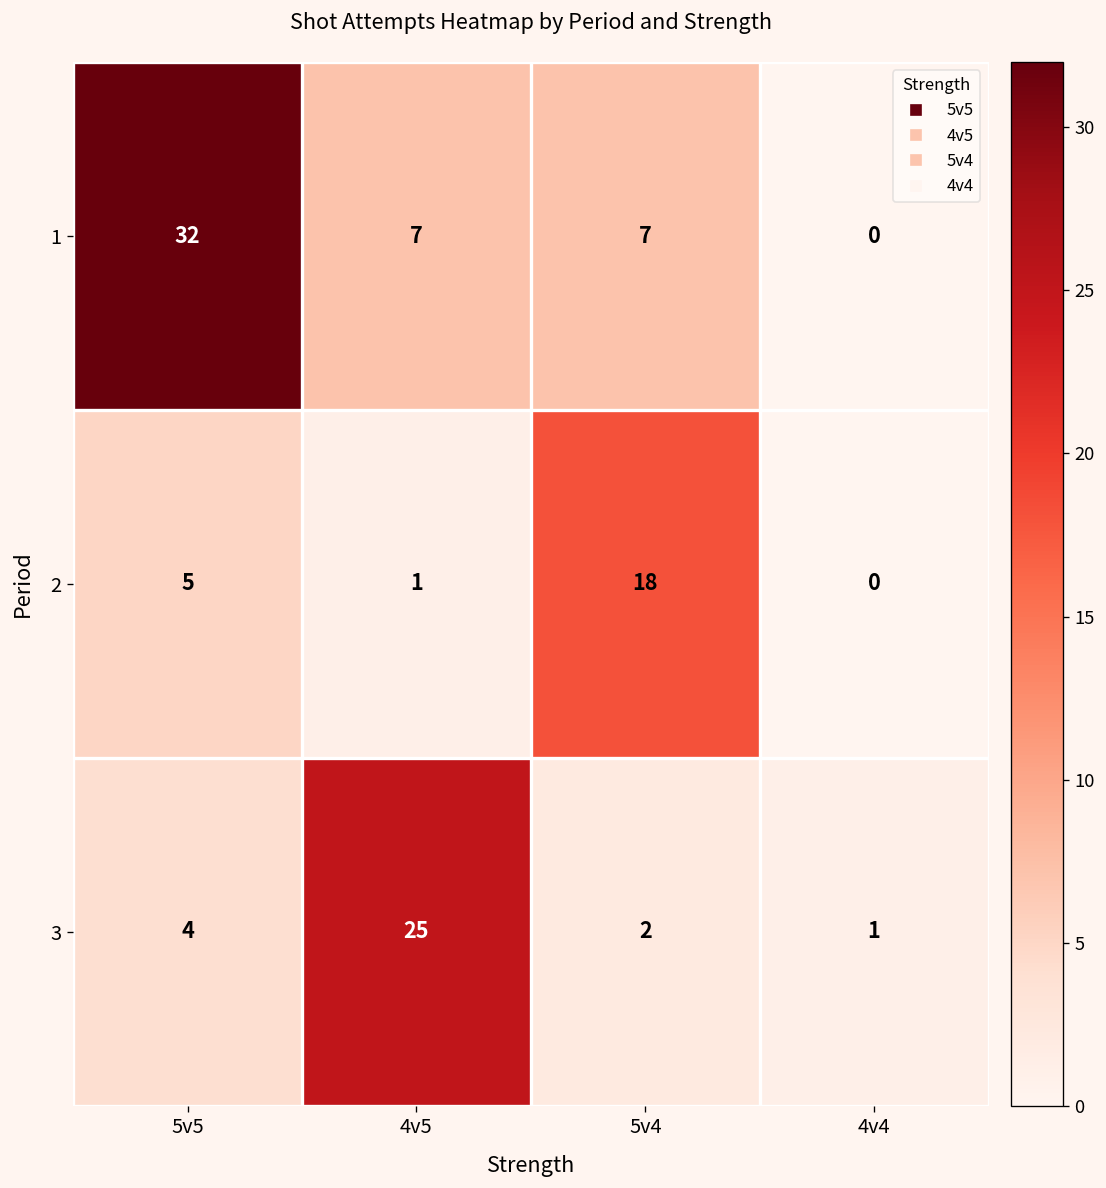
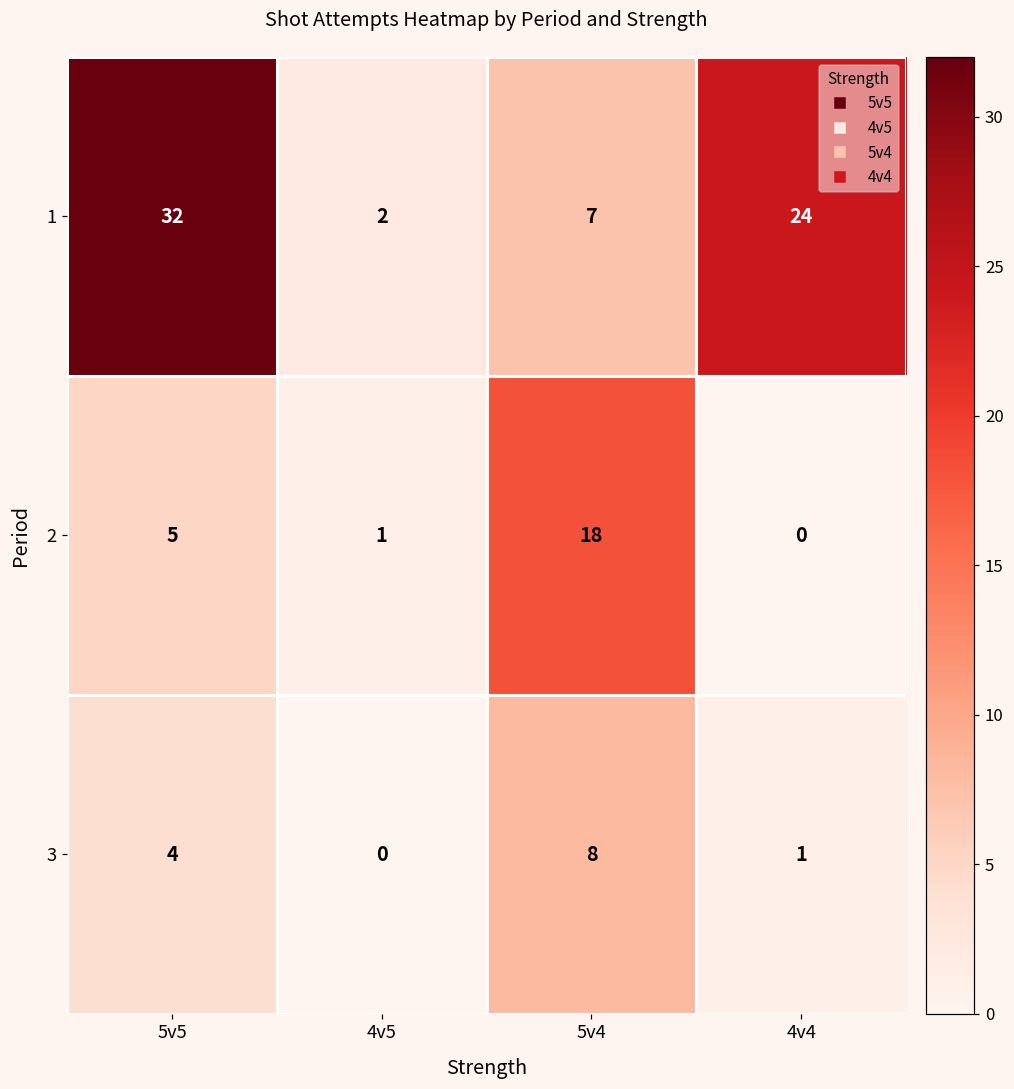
1, 4v5: 7 -> 2
1, 4v4: 0 -> 24
3, 4v5: 25 -> 0
3, 5v4: 2 -> 8
